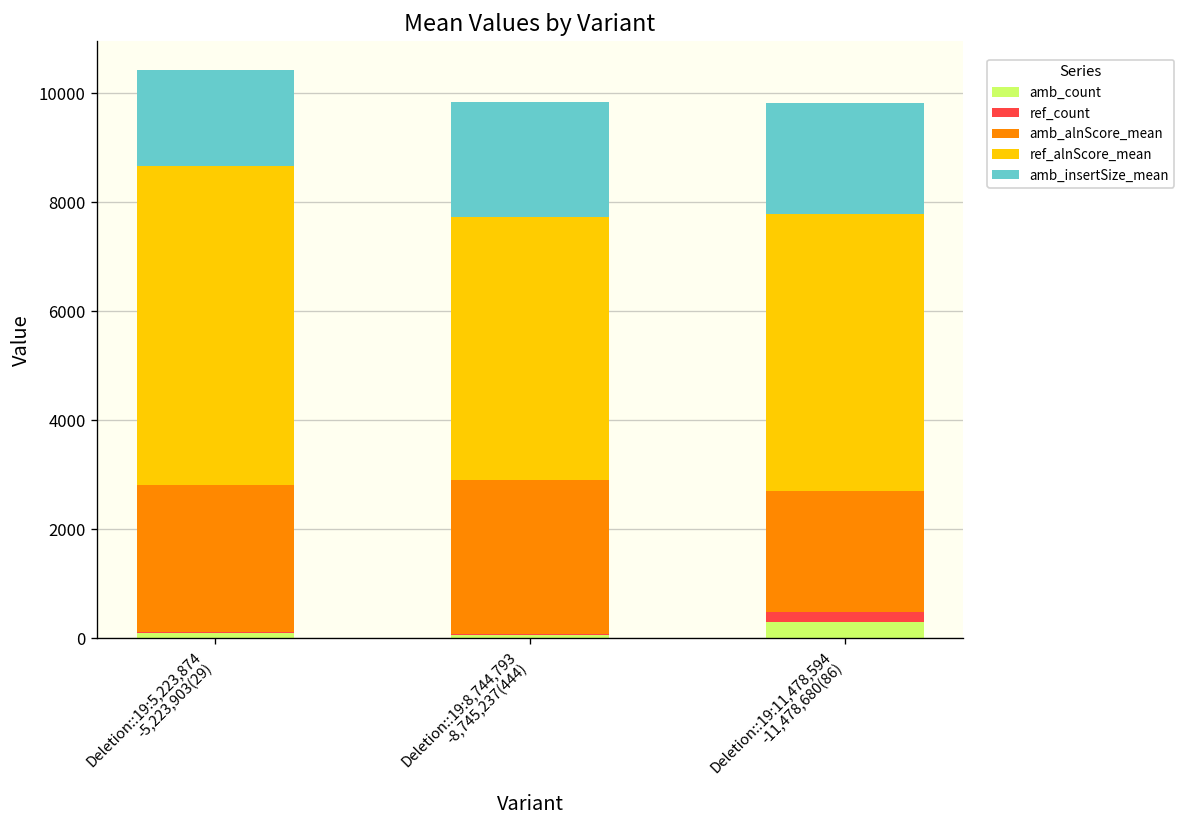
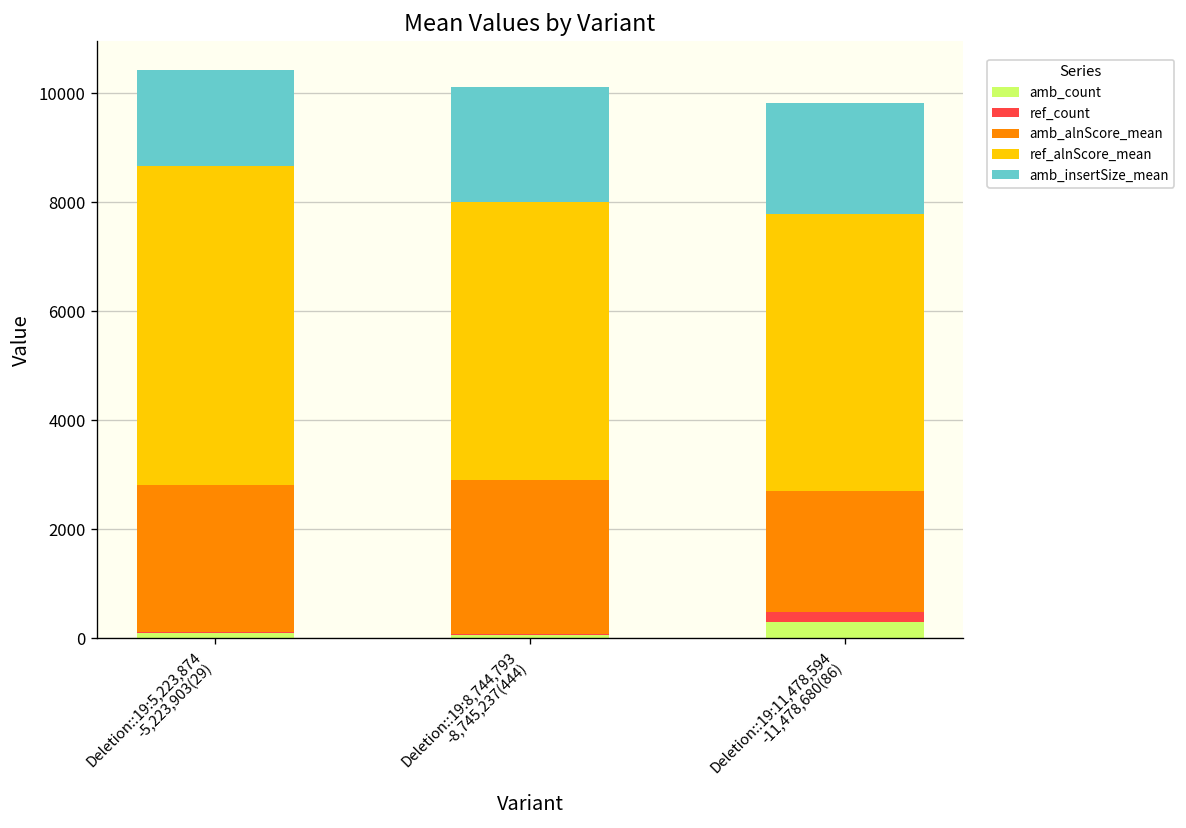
ref_alnScore_mean, Deletion::19:8,744,793 -8,745,237(444): 4800 -> 5100
